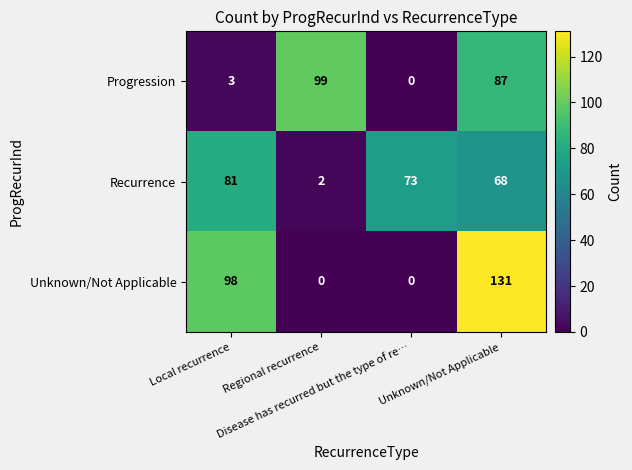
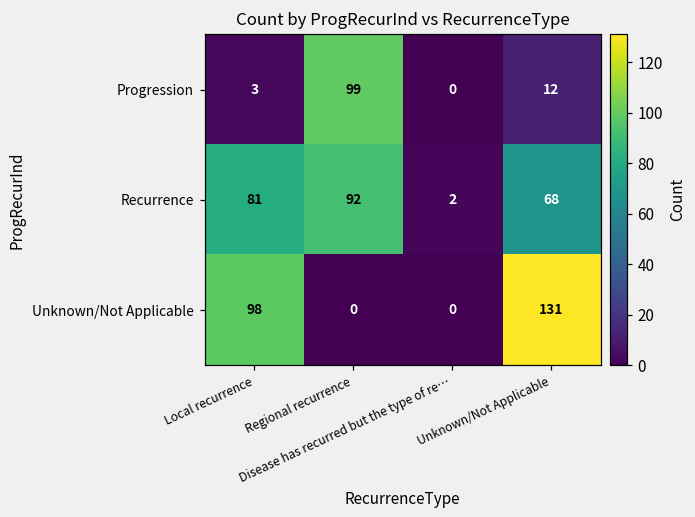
Progression, Unknown/Not Applicable: 87 -> 12
Recurrence, Regional recurrence: 2 -> 92
Recurrence, Disease has recurred but the type of re…: 73 -> 2
